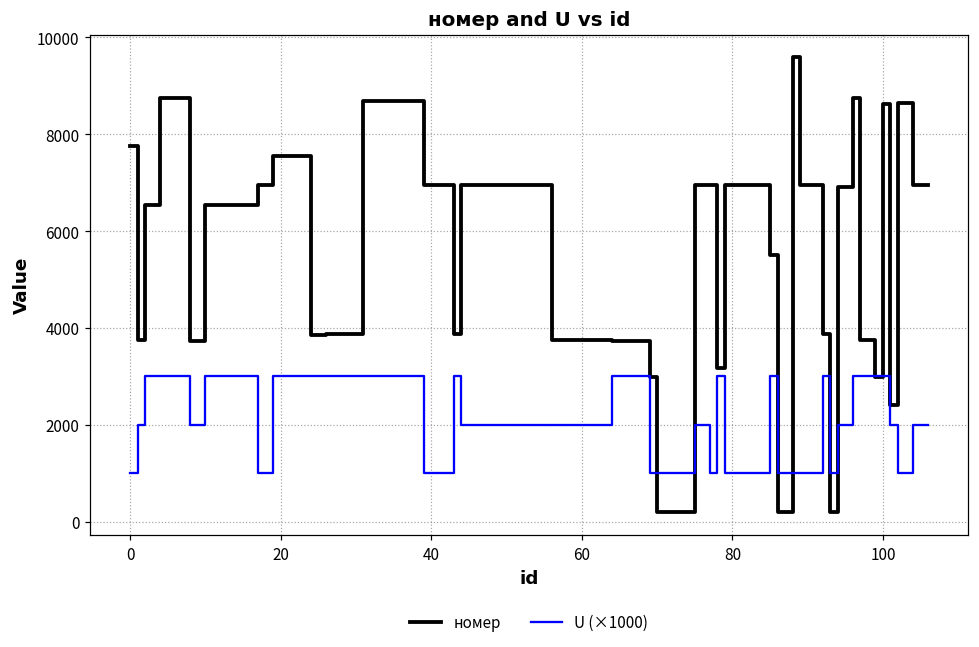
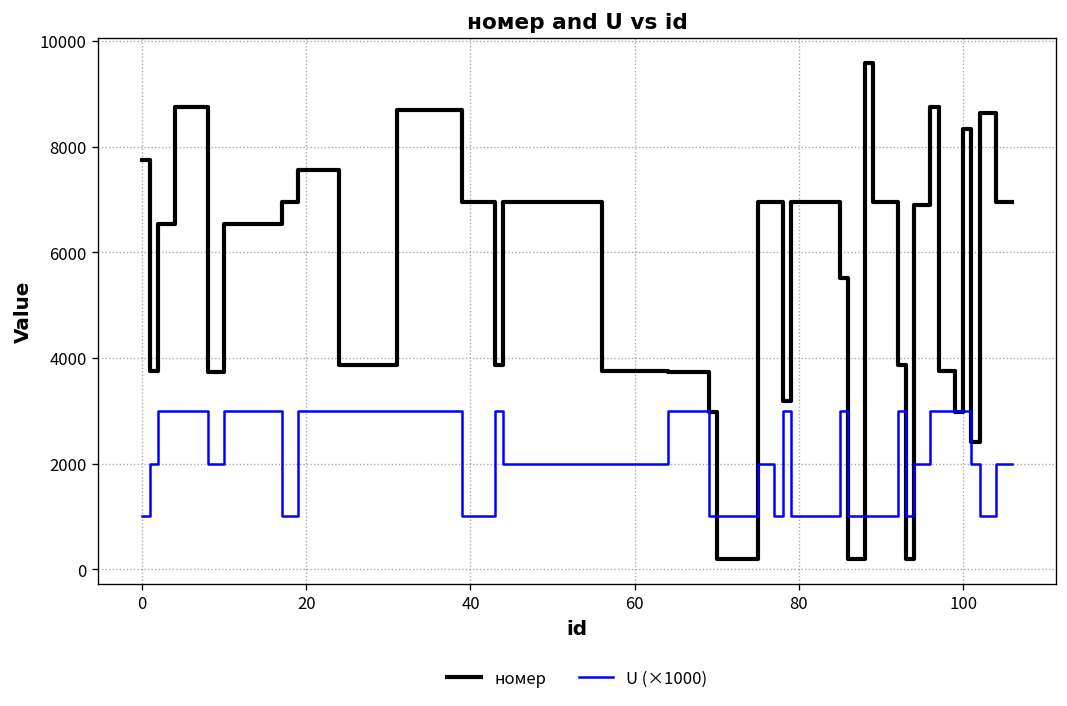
номер, 100: 8600 -> 8300
